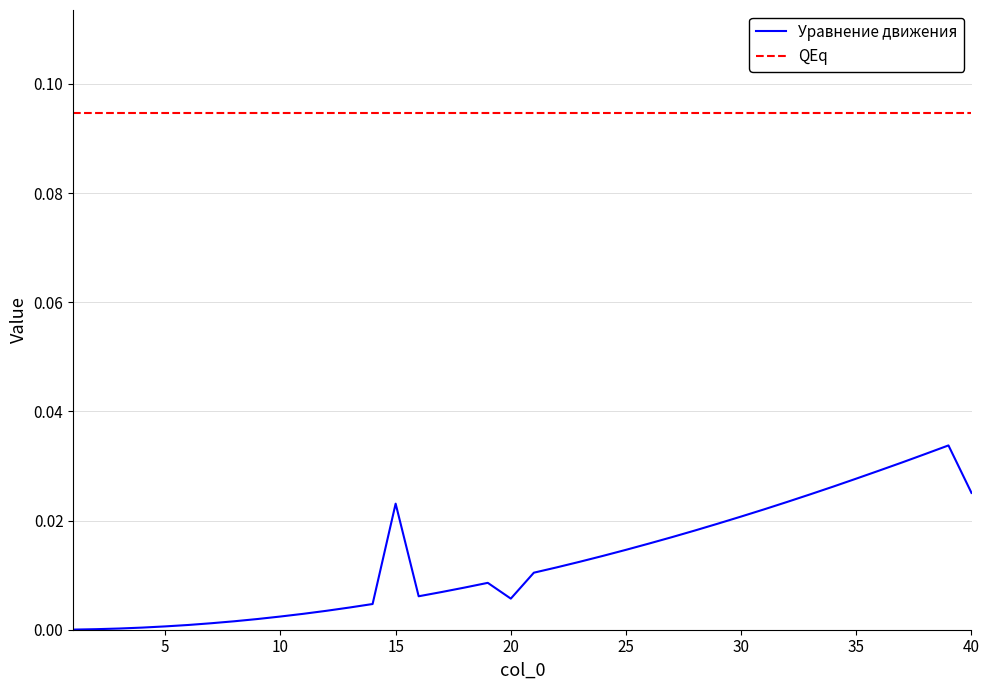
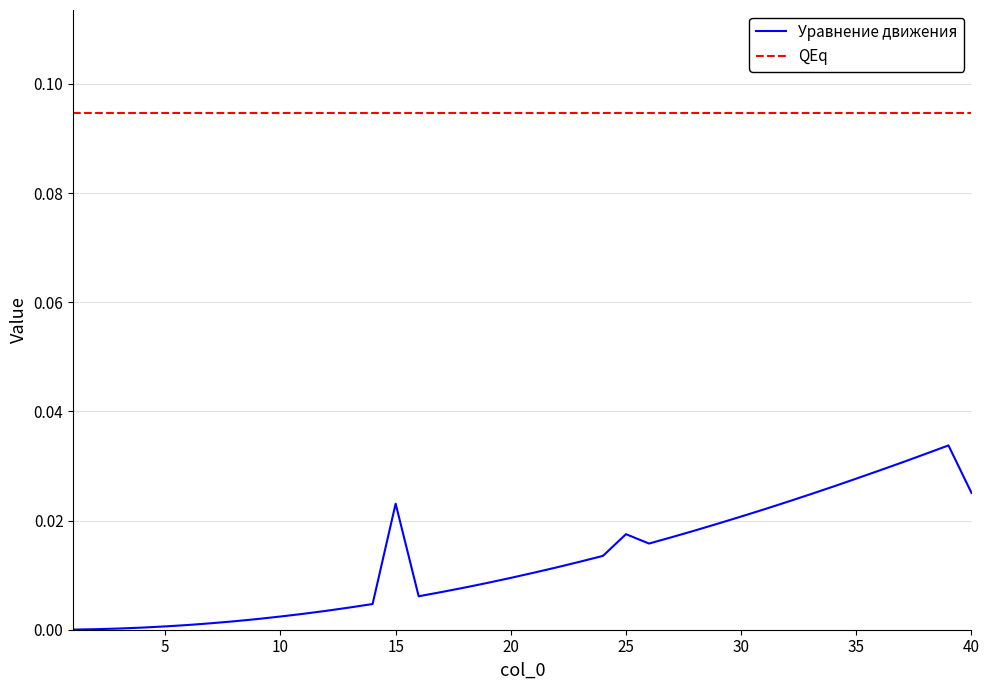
Уравнение движения, 20: 0.006 -> 0.010
Уравнение движения, 25: 0.015 -> 0.018
